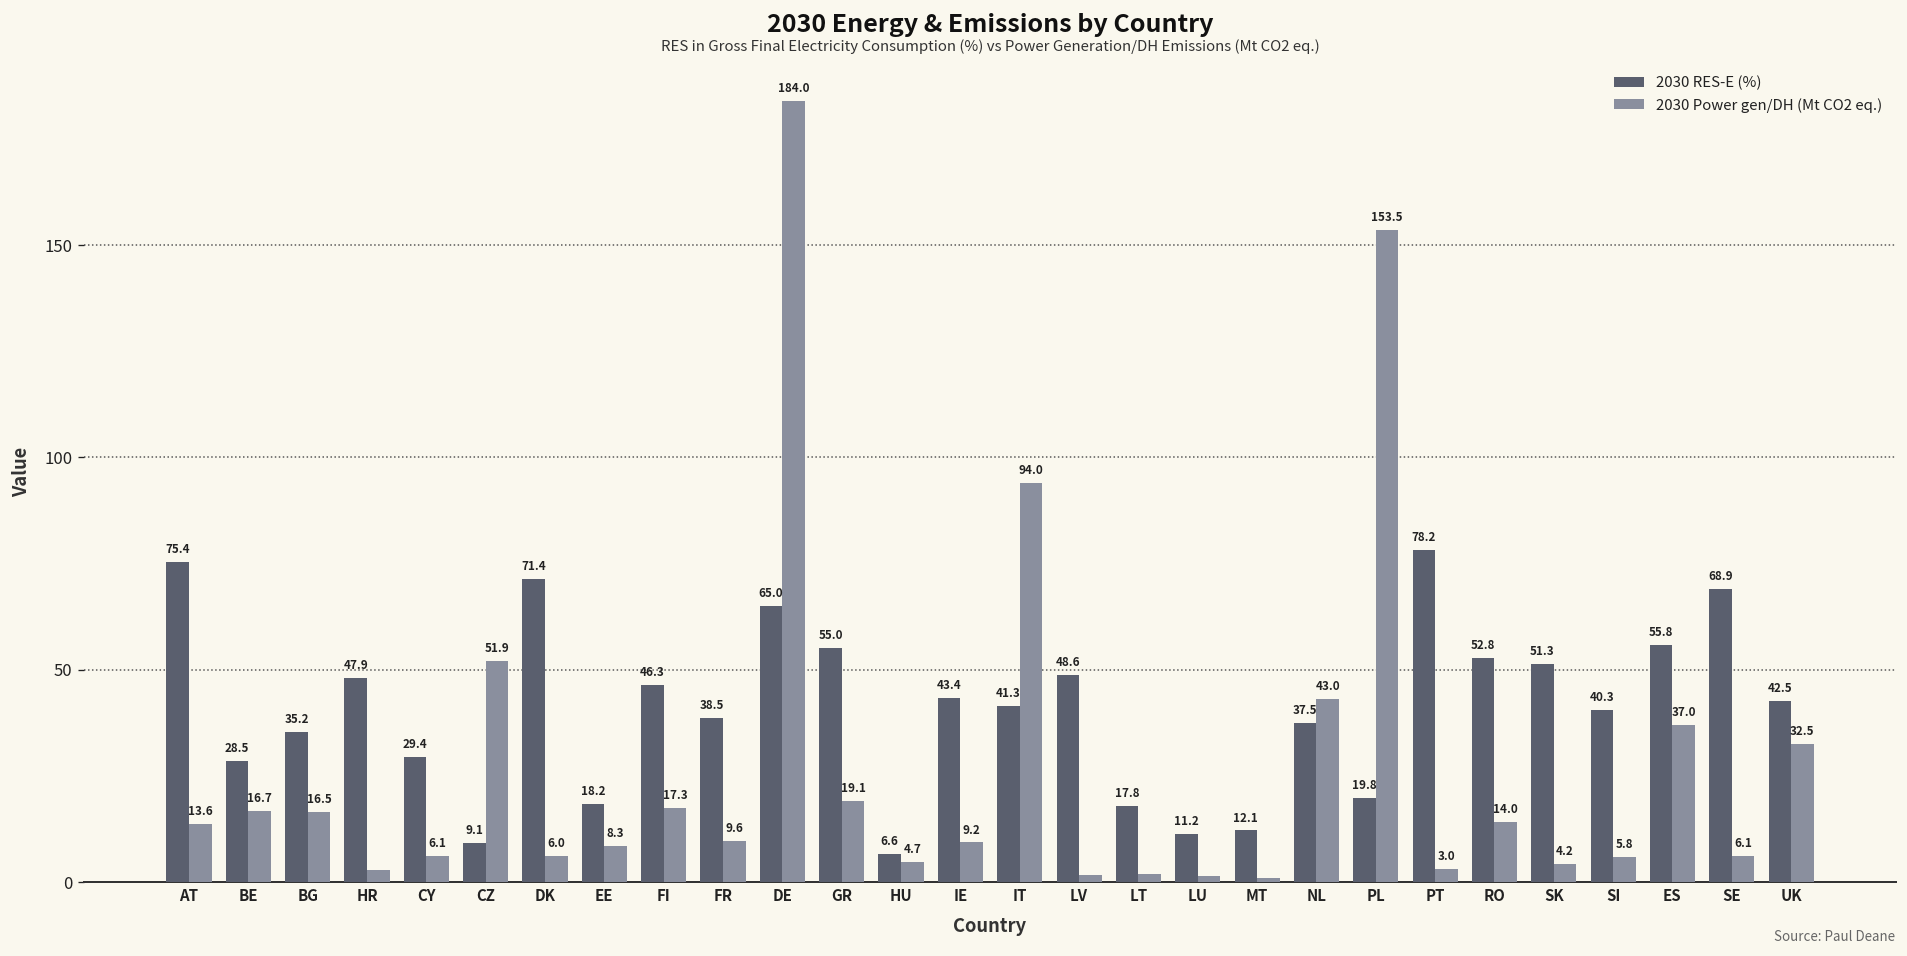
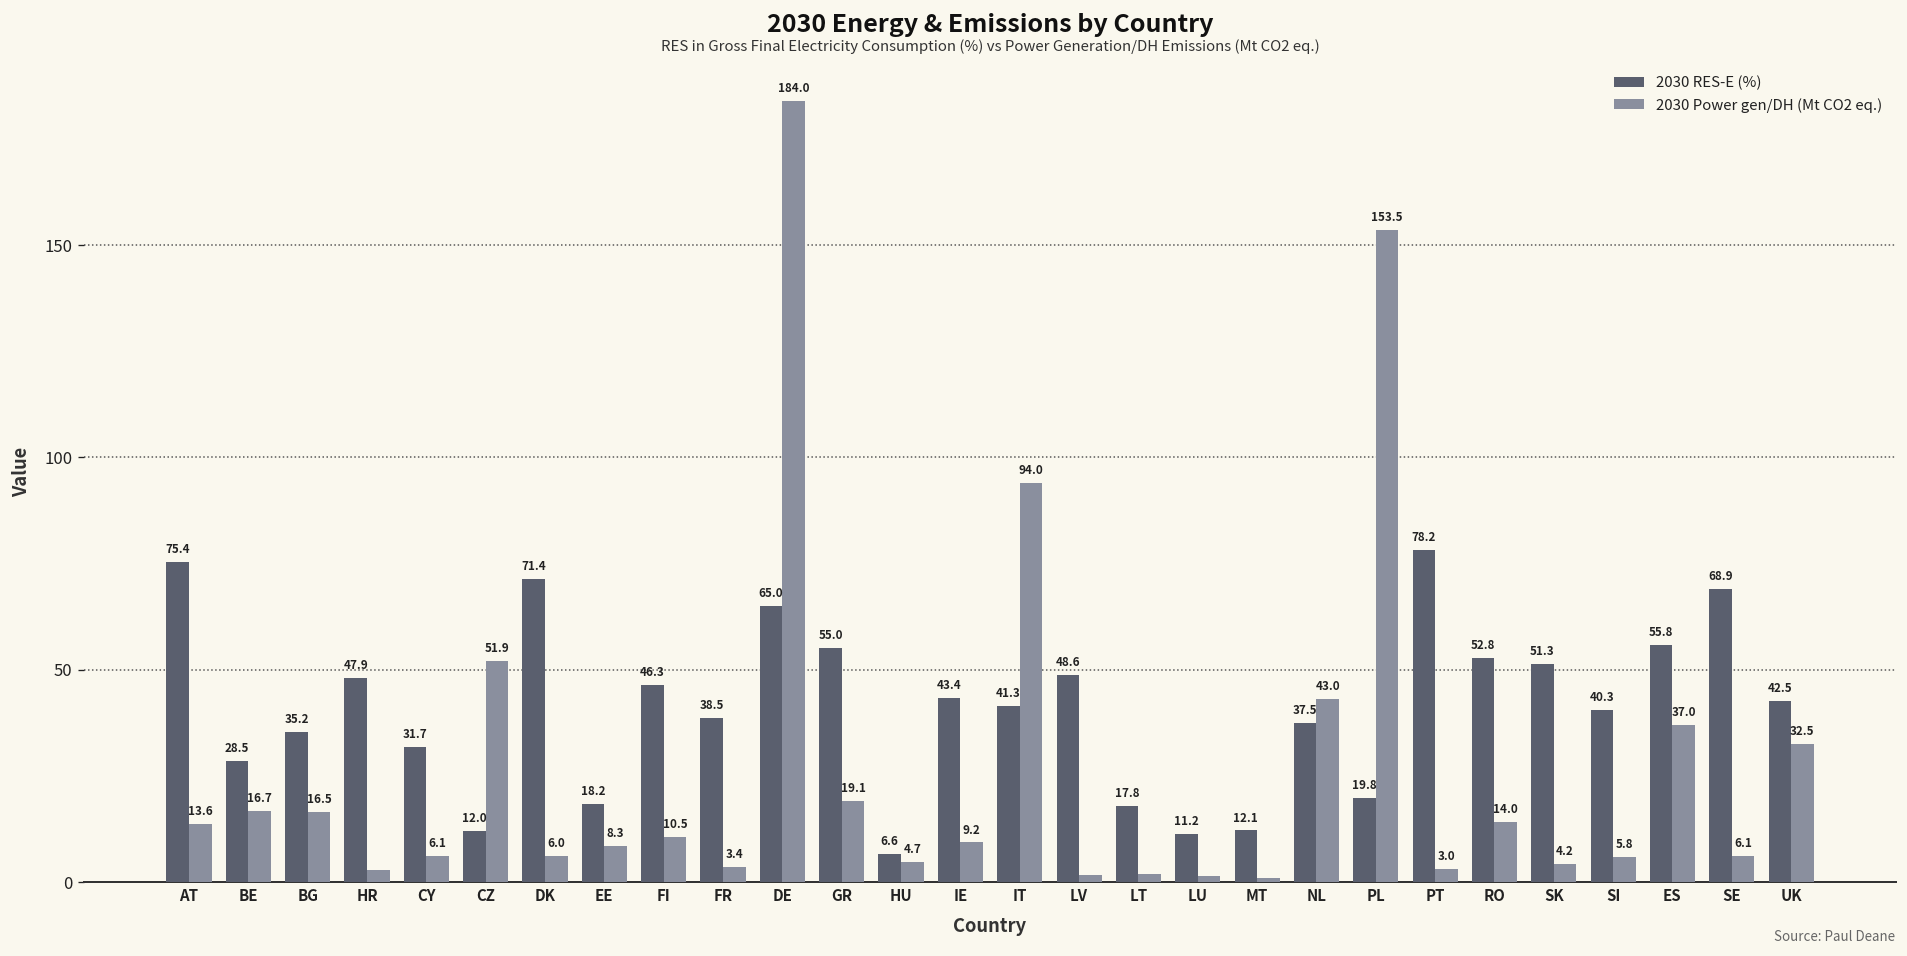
2030 RES-E (%), CY: 29.4 -> 31.7
2030 RES-E (%), CZ: 9.1 -> 12.0
2030 Power gen/DH (Mt CO2 eq.), FI: 17.3 -> 10.5
2030 Power gen/DH (Mt CO2 eq.), FR: 9.6 -> 3.4
